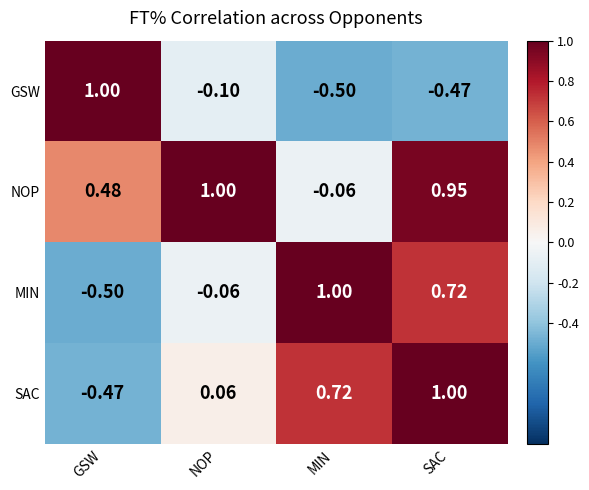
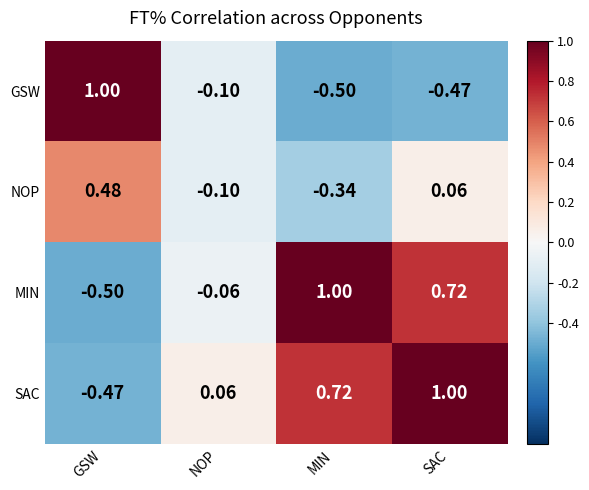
NOP, NOP: 1.00 -> -0.10
NOP, MIN: -0.06 -> -0.34
NOP, SAC: 0.95 -> 0.06
